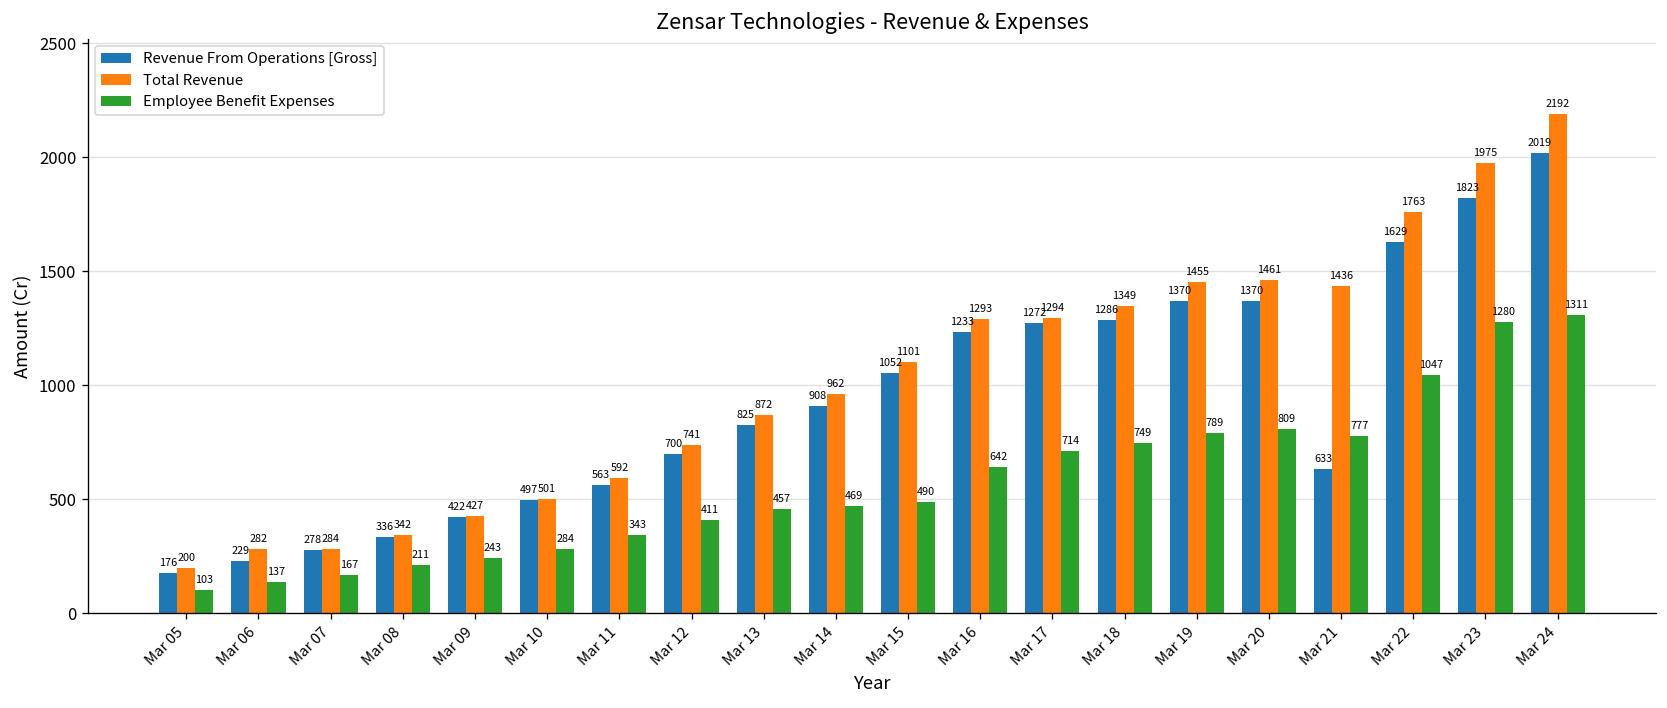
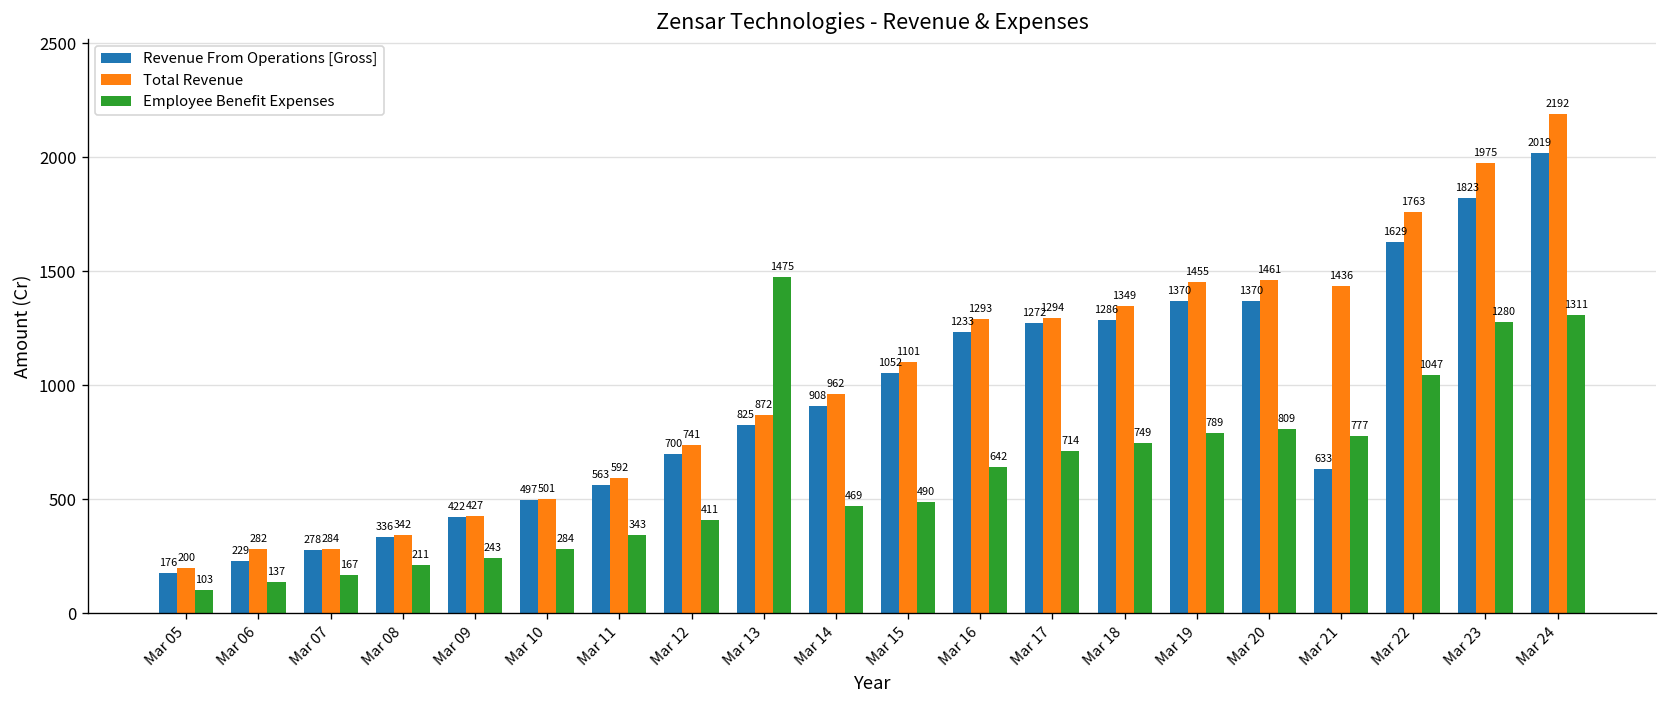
Employee Benefit Expenses, Mar 13: 457 -> 1475
